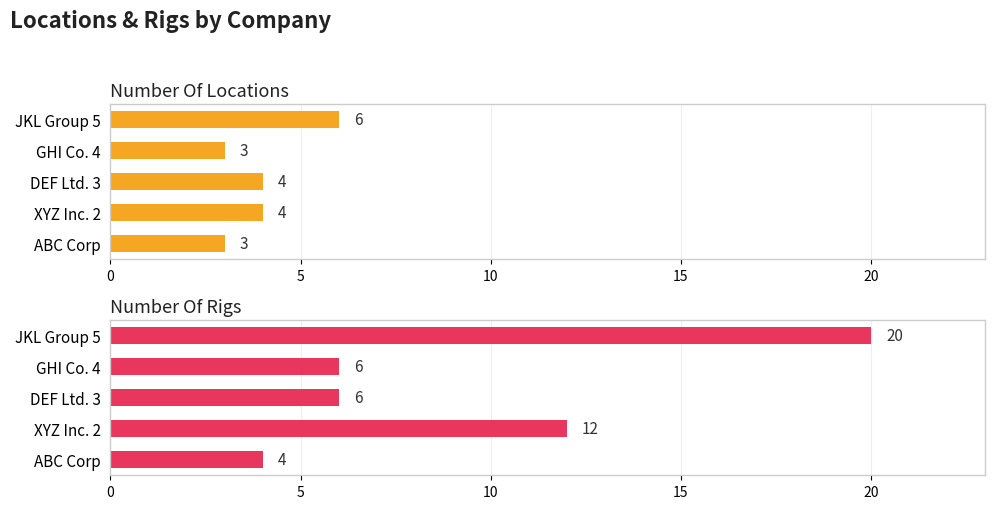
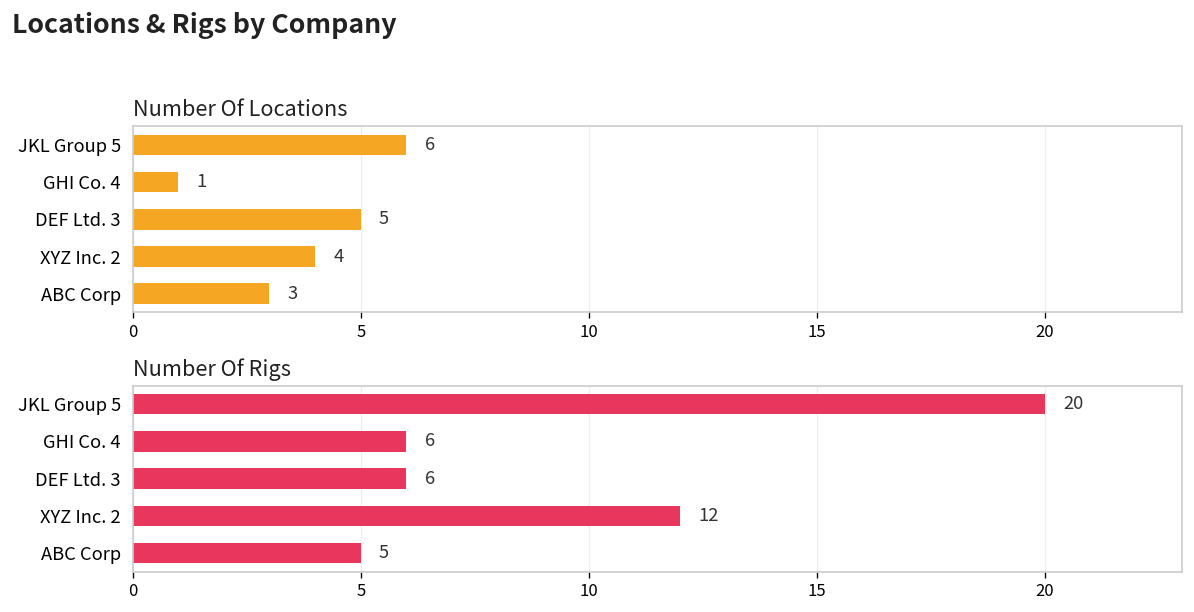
Number Of Locations, GHI Co. 4: 3 -> 1
Number Of Locations, DEF Ltd. 3: 4 -> 5
Number Of Rigs, ABC Corp: 4 -> 5
